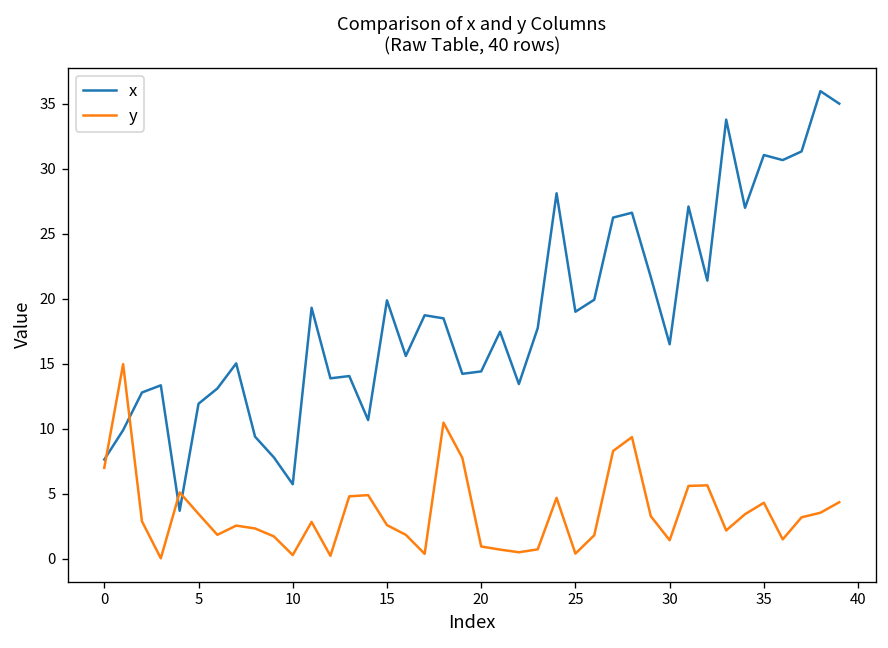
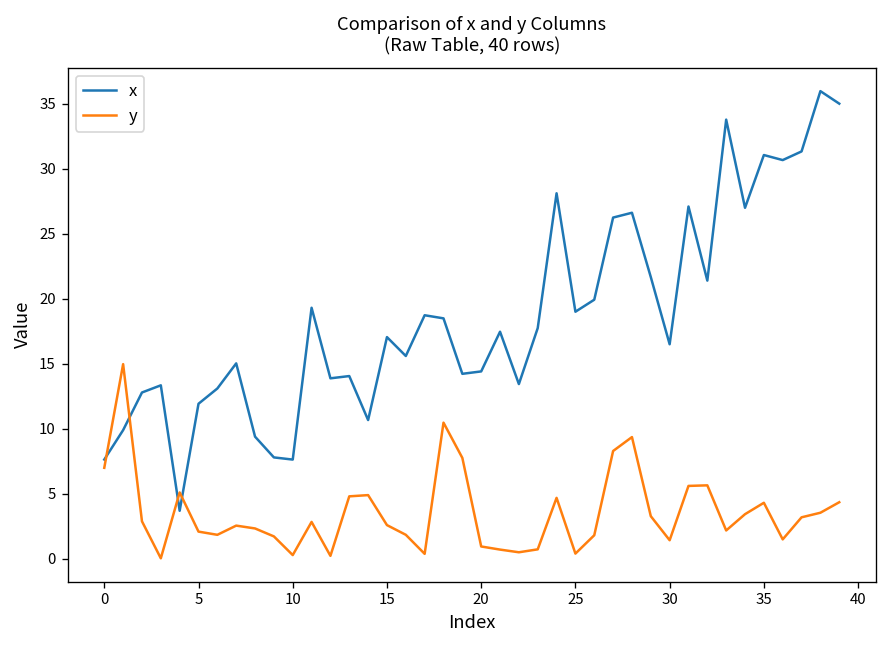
y, 5: 3.5 -> 2.1
x, 10: 5.7 -> 7.6
x, 15: 19.9 -> 17.0
